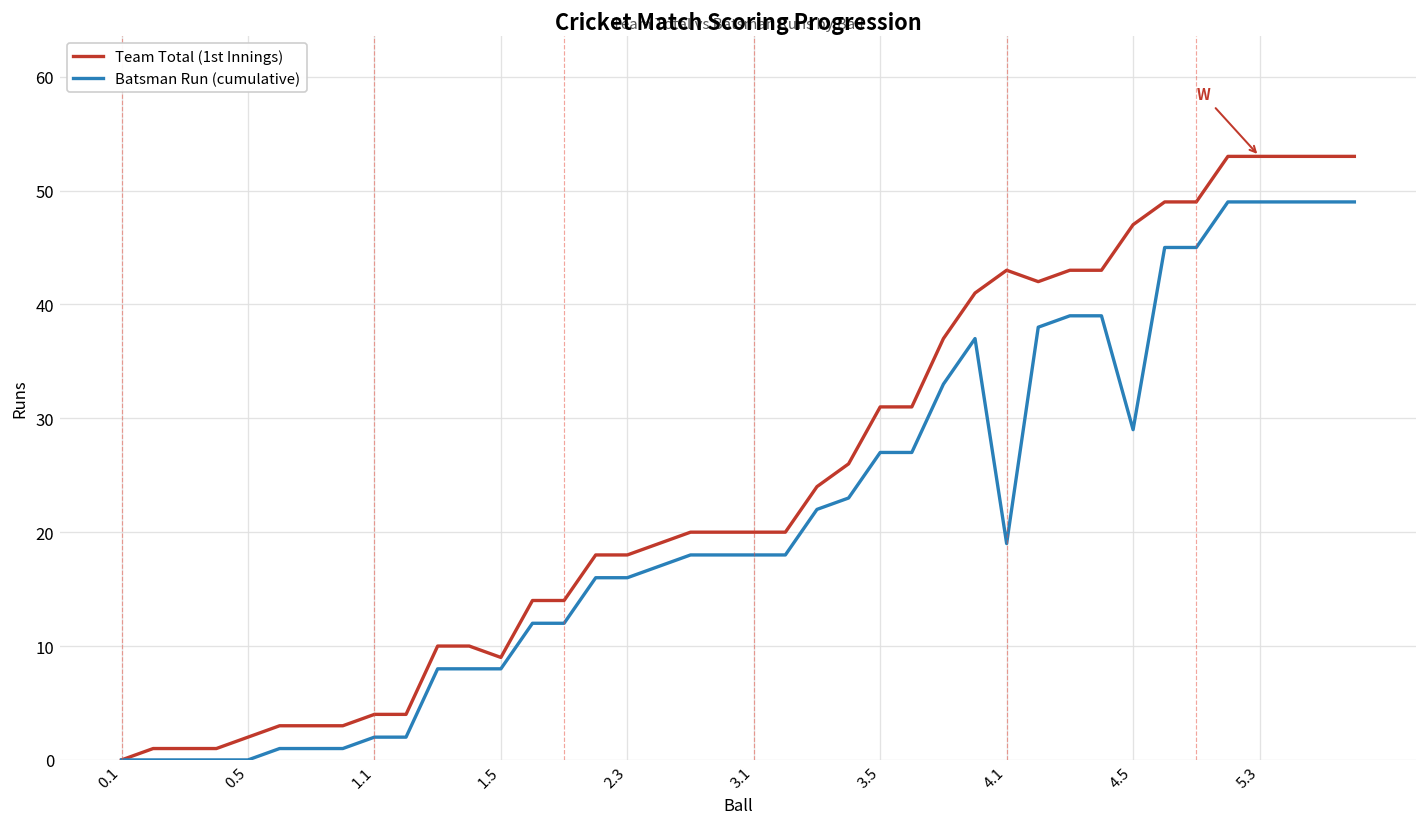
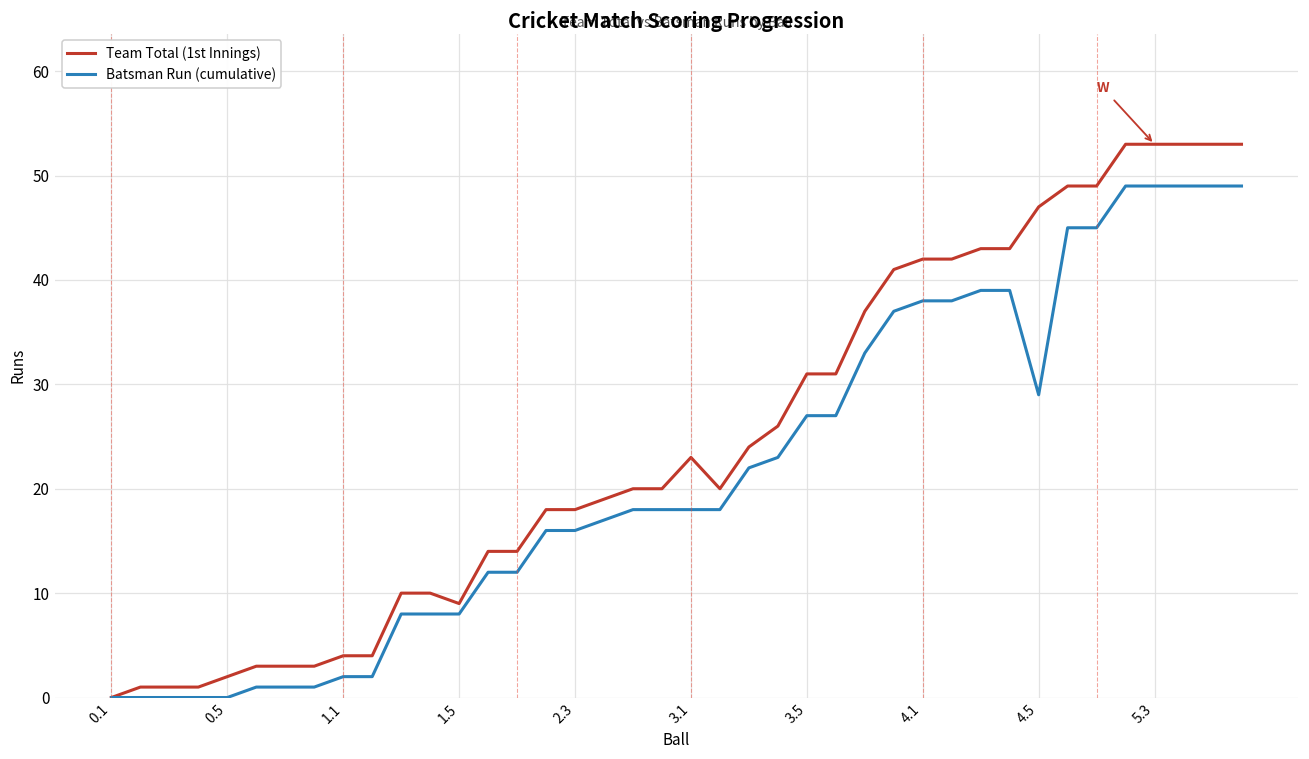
Team Total (1st Innings), 3.1: 20 -> 23
Team Total (1st Innings), 4.1: 43 -> 42
Batsman Run (cumulative), 4.1: 19 -> 38
